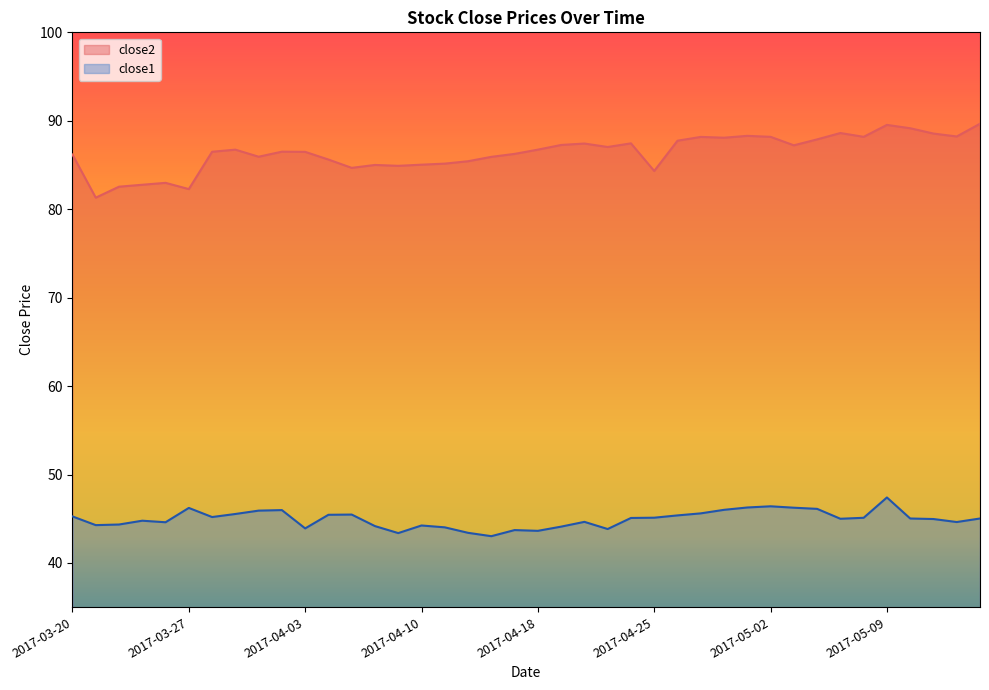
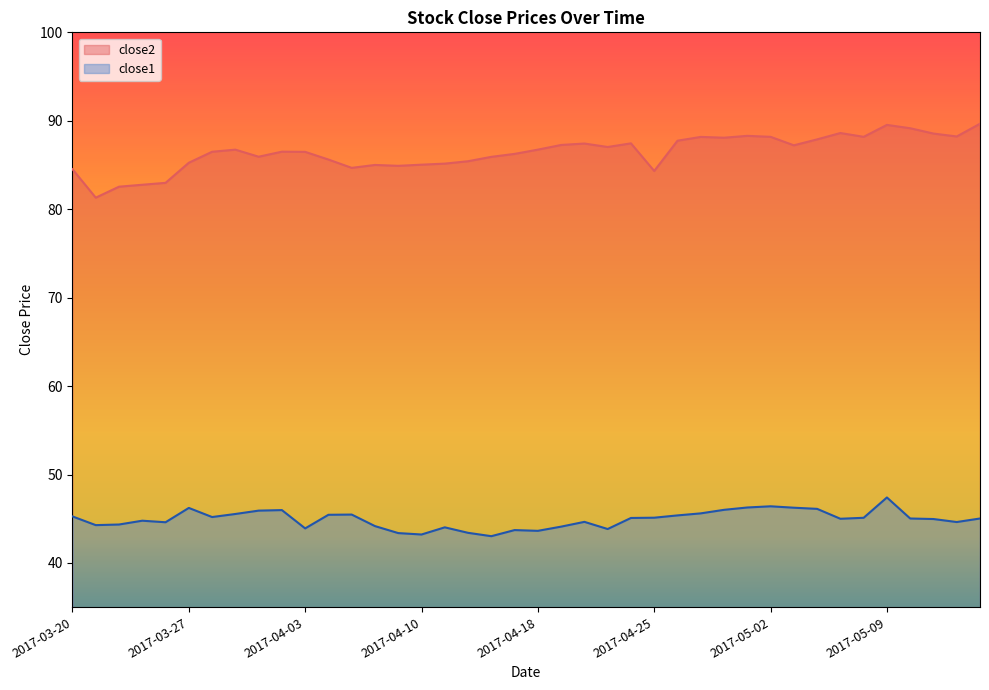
close2, 2017-03-20: 86 -> 85
close2, 2017-03-27: 82 -> 85
close1, 2017-04-10: 44 -> 43
